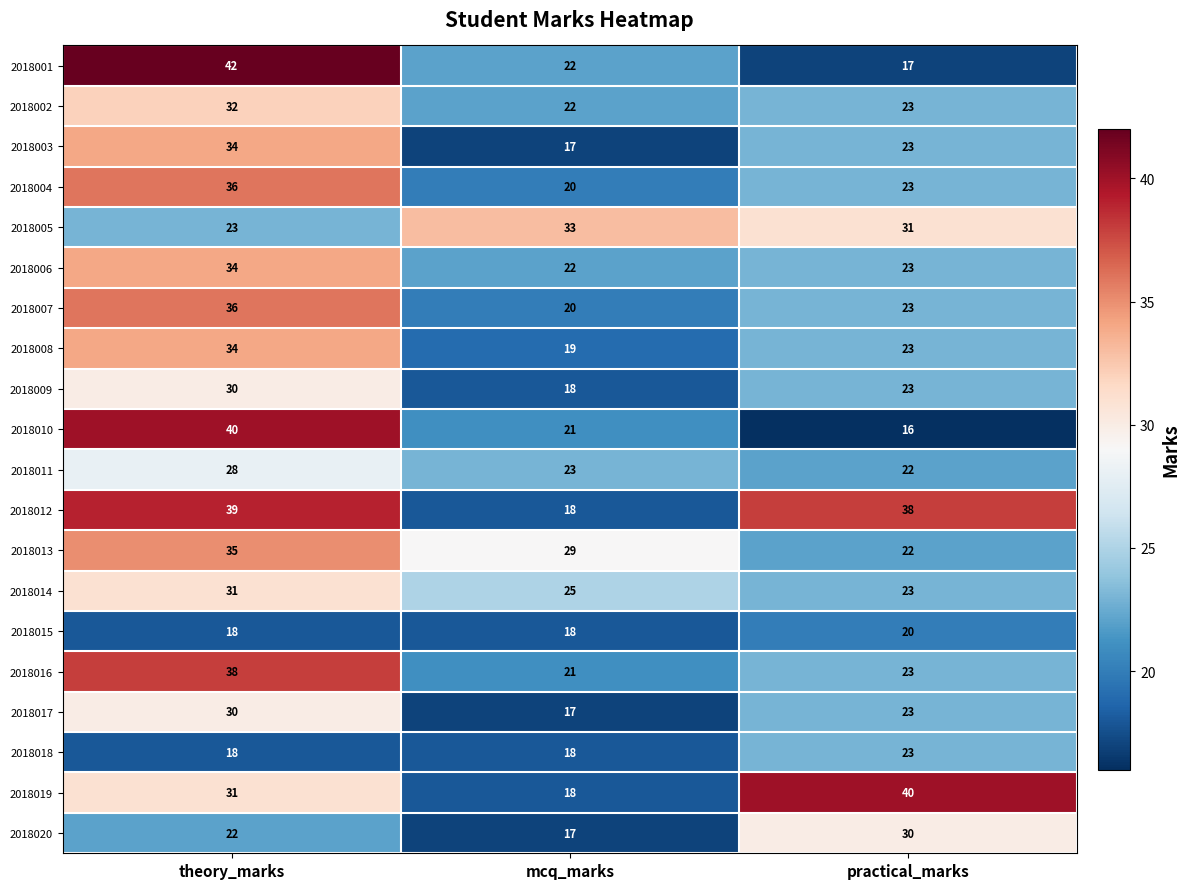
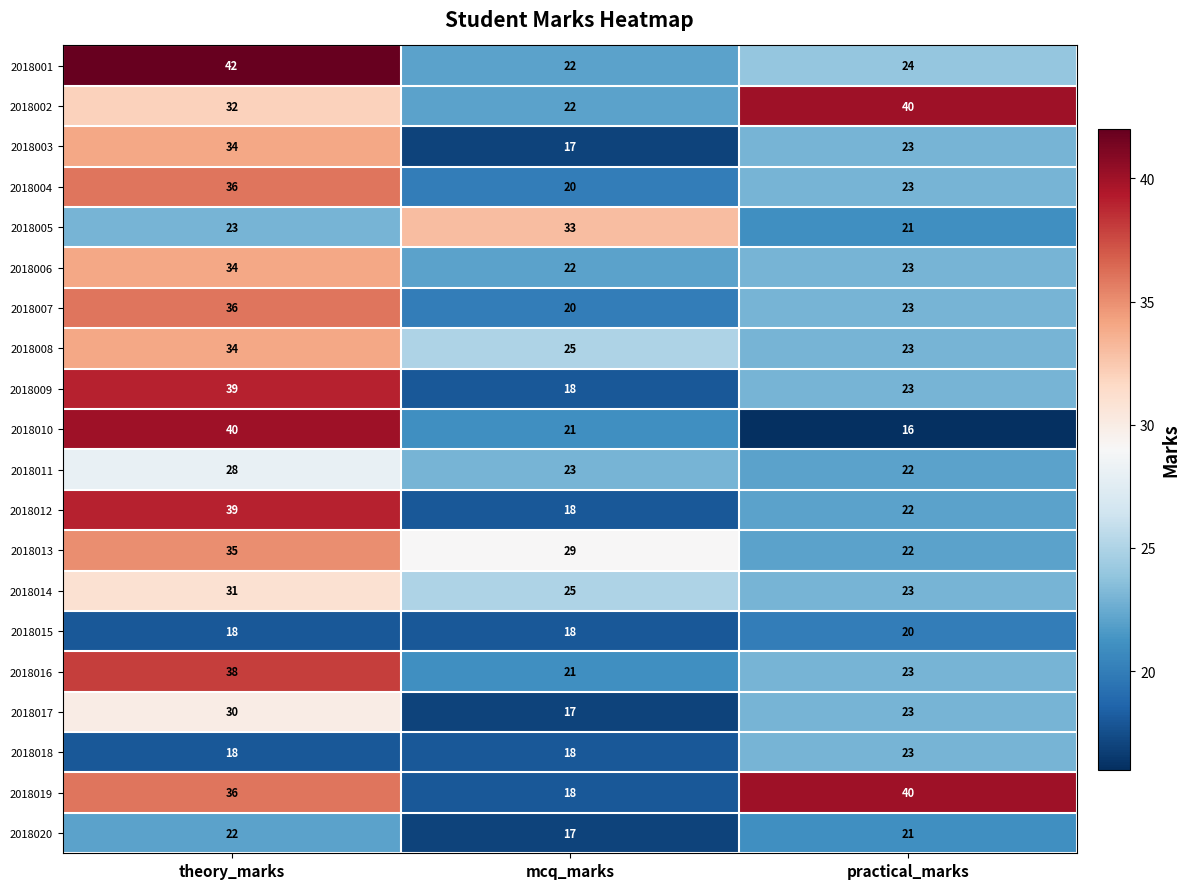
2018001, practical_marks: 17 -> 24
2018002, practical_marks: 23 -> 40
2018005, practical_marks: 31 -> 21
2018008, mcq_marks: 19 -> 25
2018009, theory_marks: 30 -> 39
2018012, practical_marks: 38 -> 22
2018019, theory_marks: 31 -> 36
2018020, practical_marks: 30 -> 21
